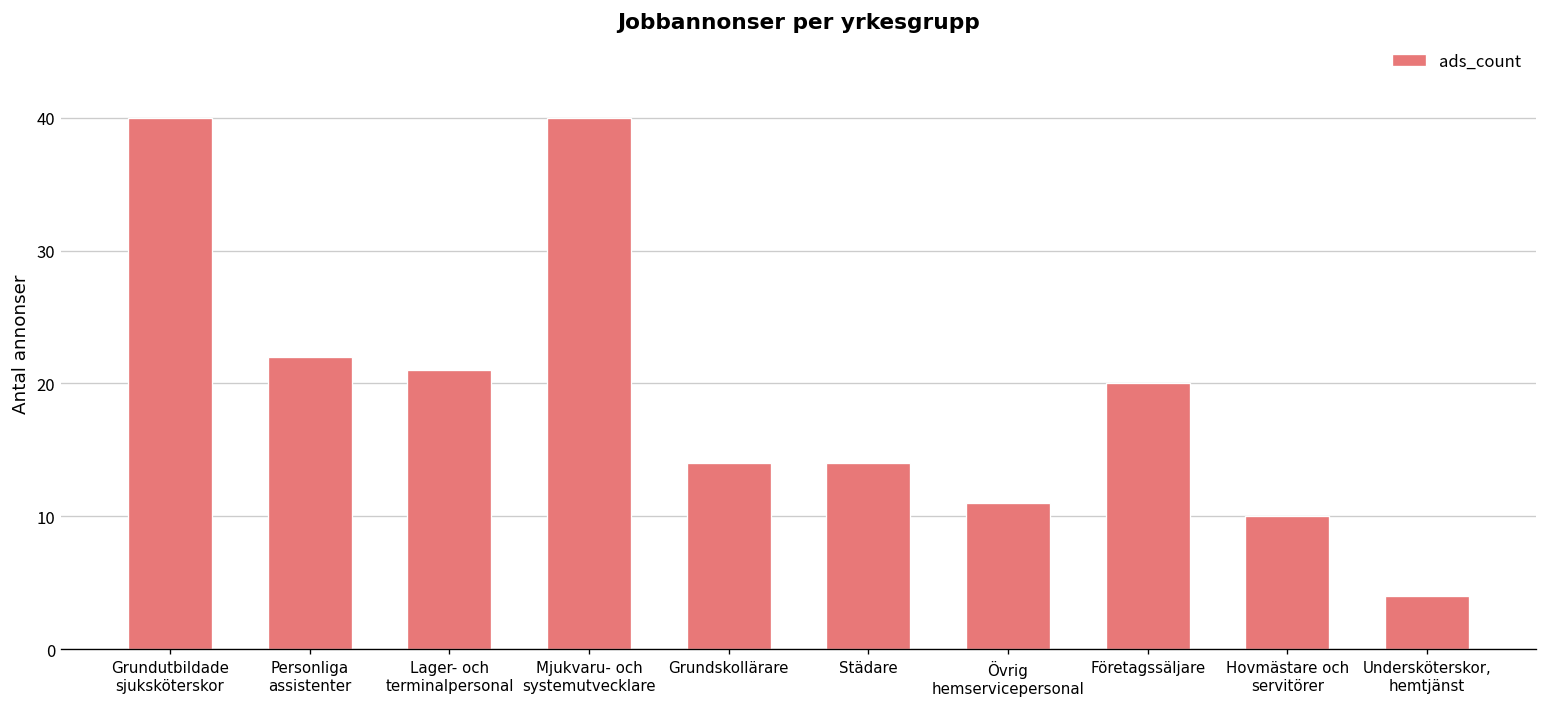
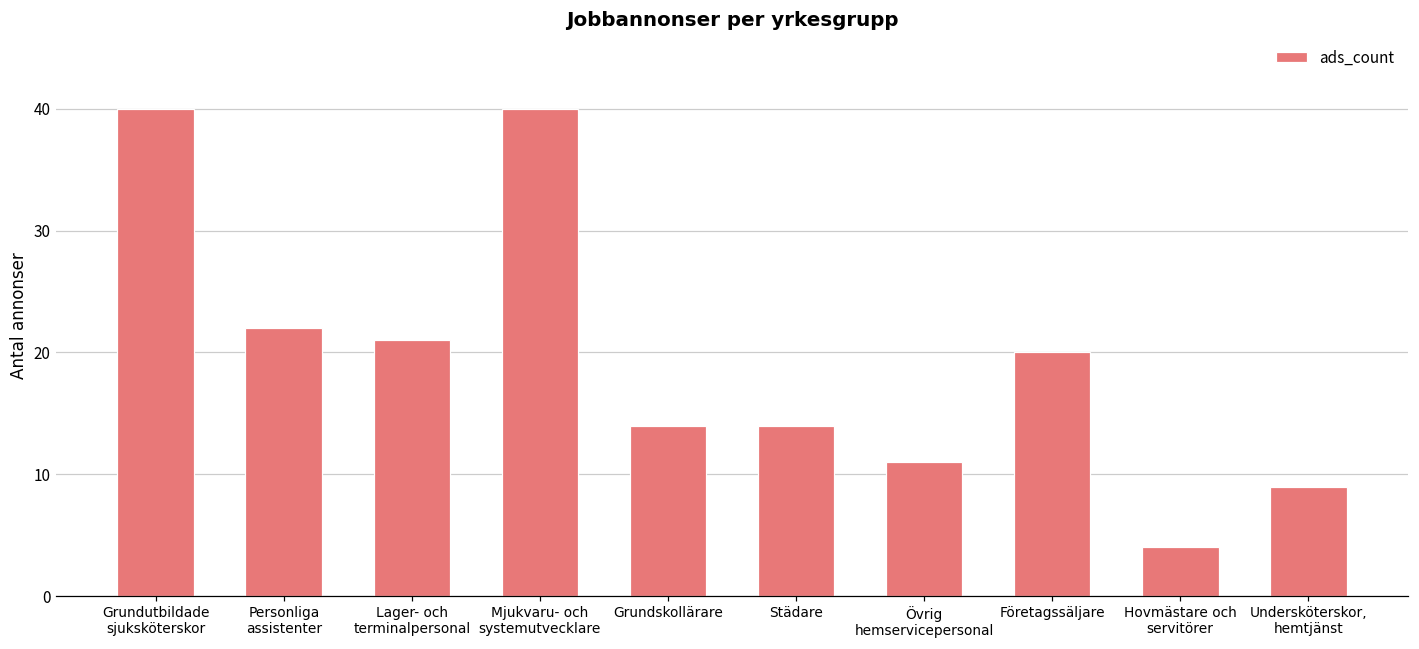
Hovmästare och servitörer: 10 -> 4
Undersköterskor, hemtjänst: 4 -> 9
